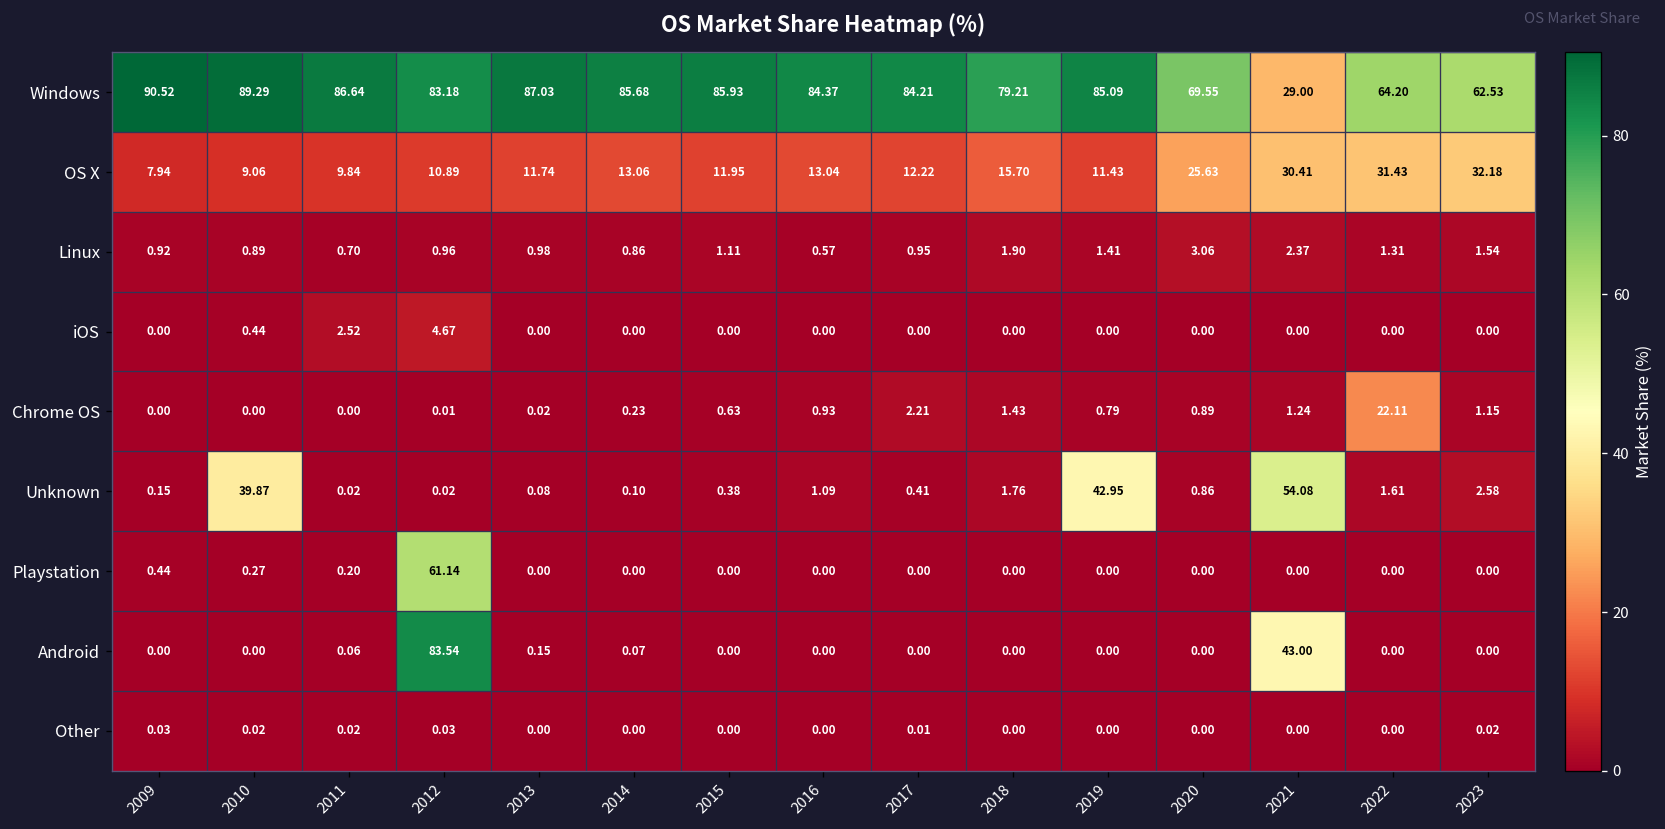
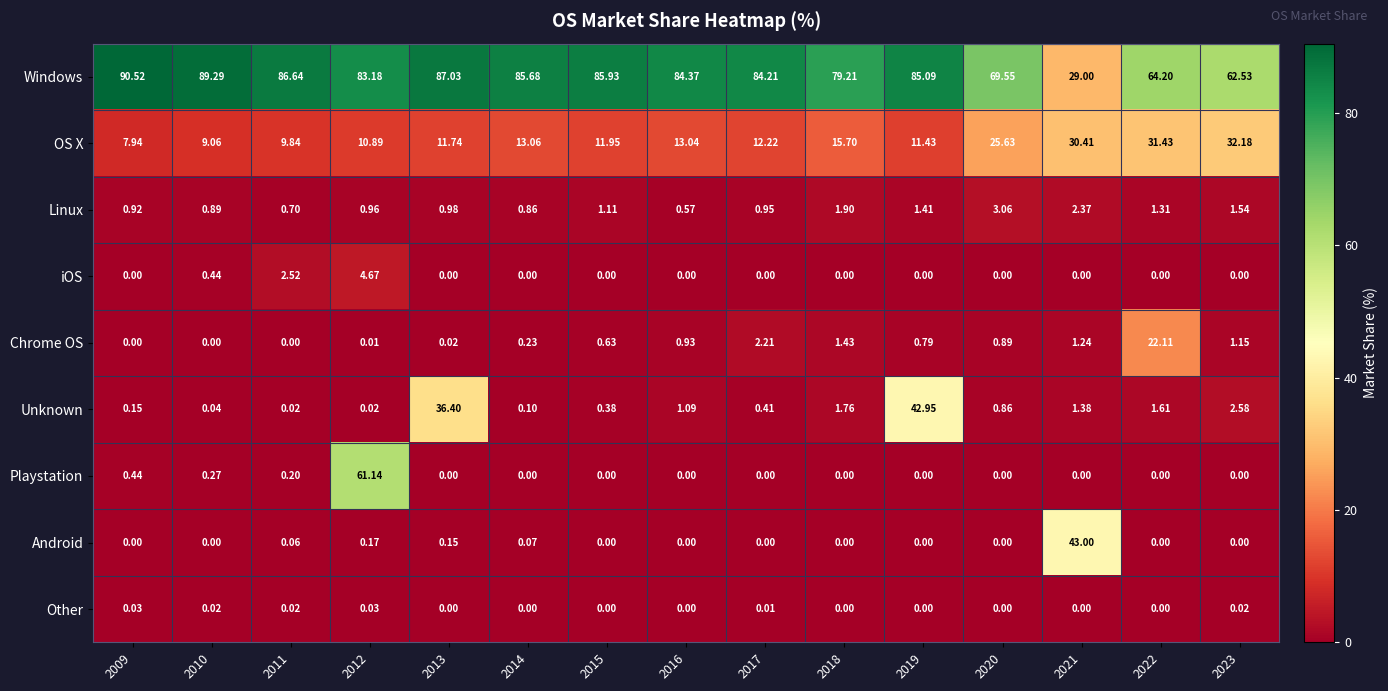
Unknown, 2010: 39.87 -> 0.04
Unknown, 2013: 0.08 -> 36.40
Unknown, 2021: 54.08 -> 1.38
Android, 2012: 83.54 -> 0.17
